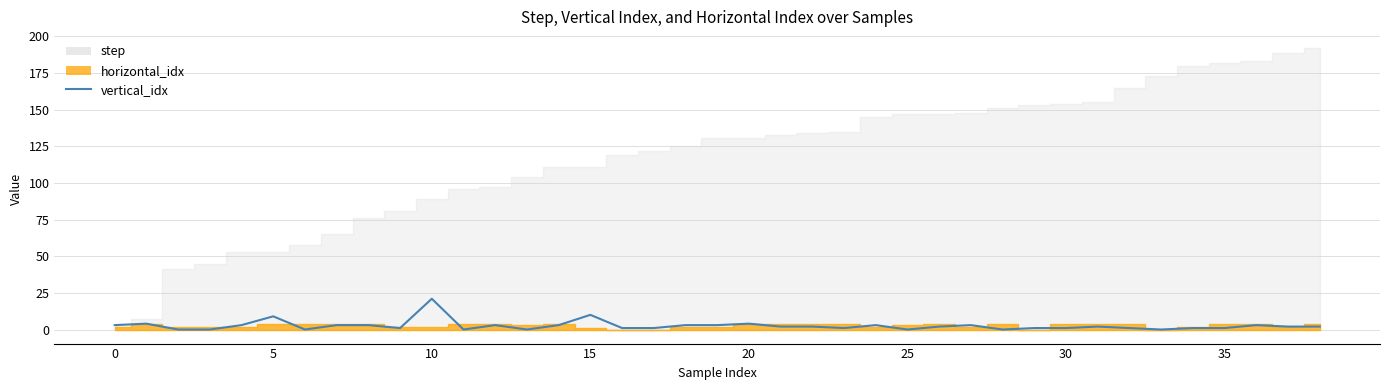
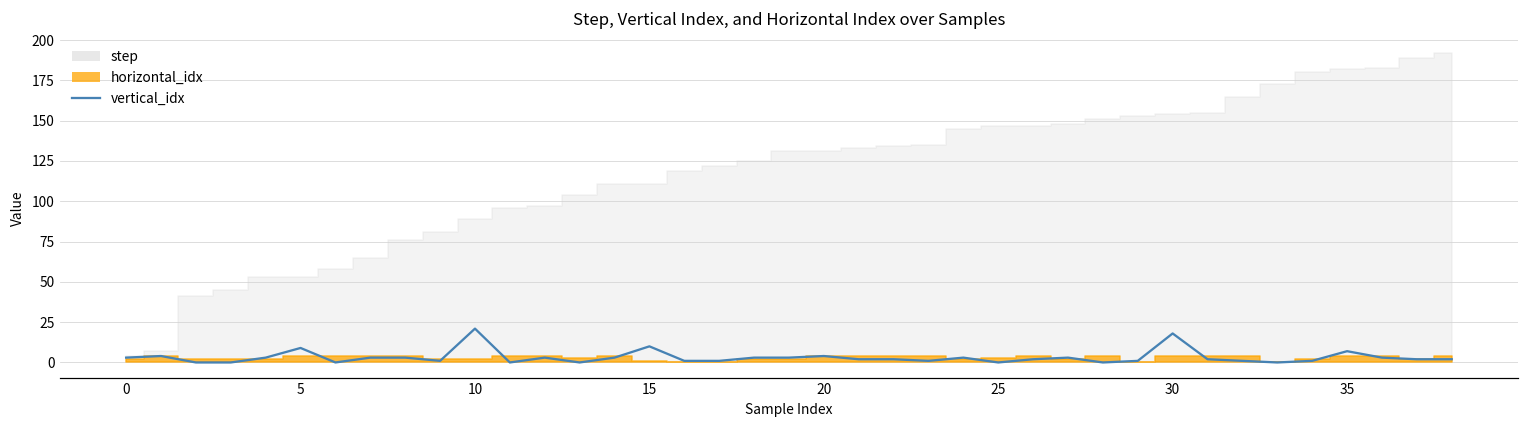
vertical_idx, 30: 1 -> 18
vertical_idx, 35: 1 -> 7
